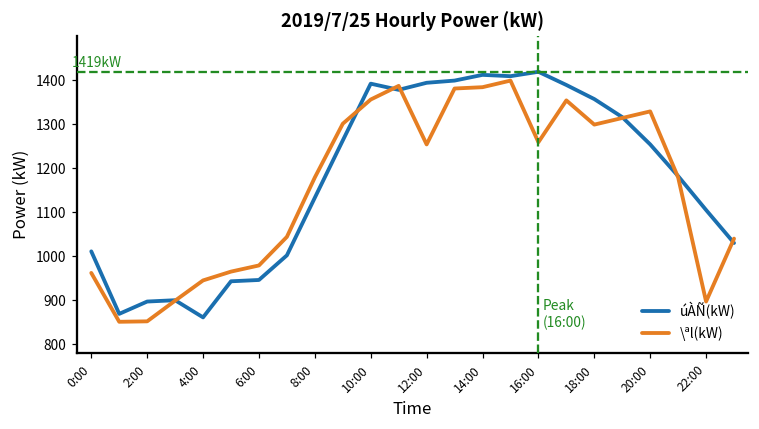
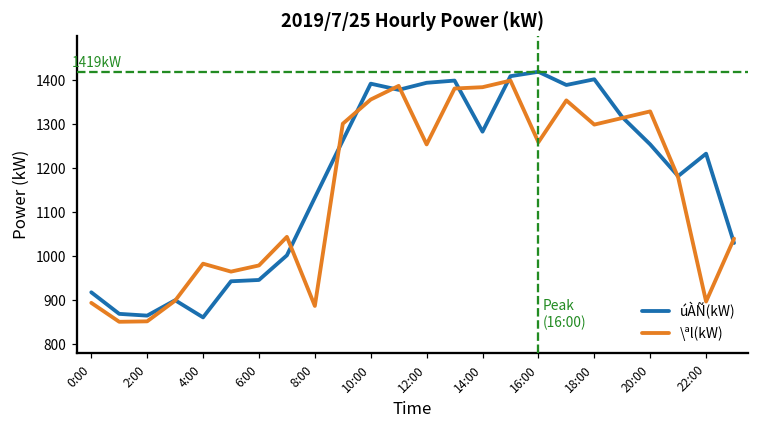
úÀÑ(kW), 0:00: 1010 -> 920
\ªl(kW), 0:00: 960 -> 890
úÀÑ(kW), 2:00: 900 -> 870
\ªl(kW), 4:00: 950 -> 980
\ªl(kW), 8:00: 1180 -> 890
úÀÑ(kW), 14:00: 1410 -> 1280
úÀÑ(kW), 18:00: 1360 -> 1400
úÀÑ(kW), 22:00: 1110 -> 1230
